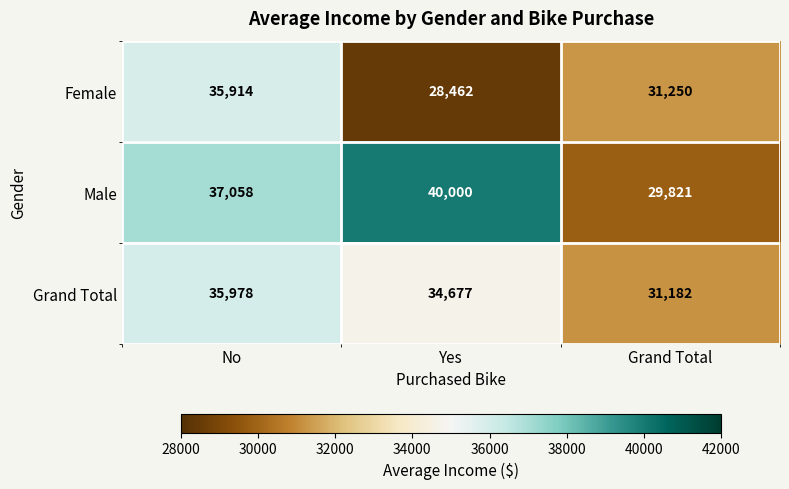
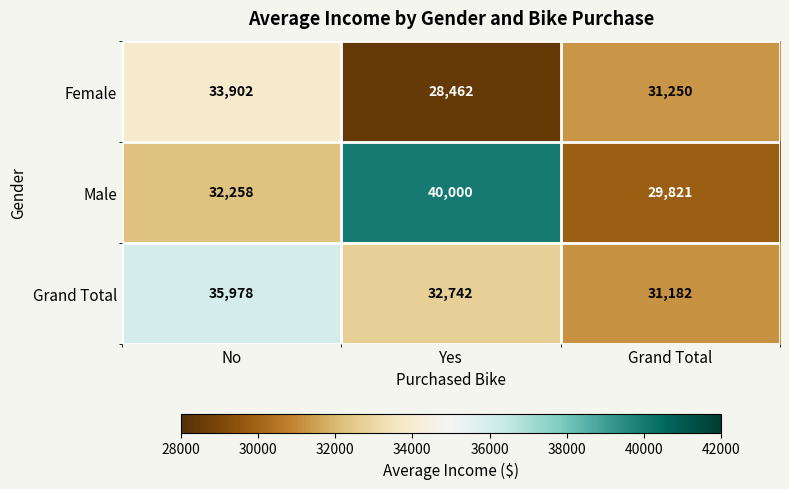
Female, No: 35,914 -> 33,902
Male, No: 37,058 -> 32,258
Grand Total, Yes: 34,677 -> 32,742
